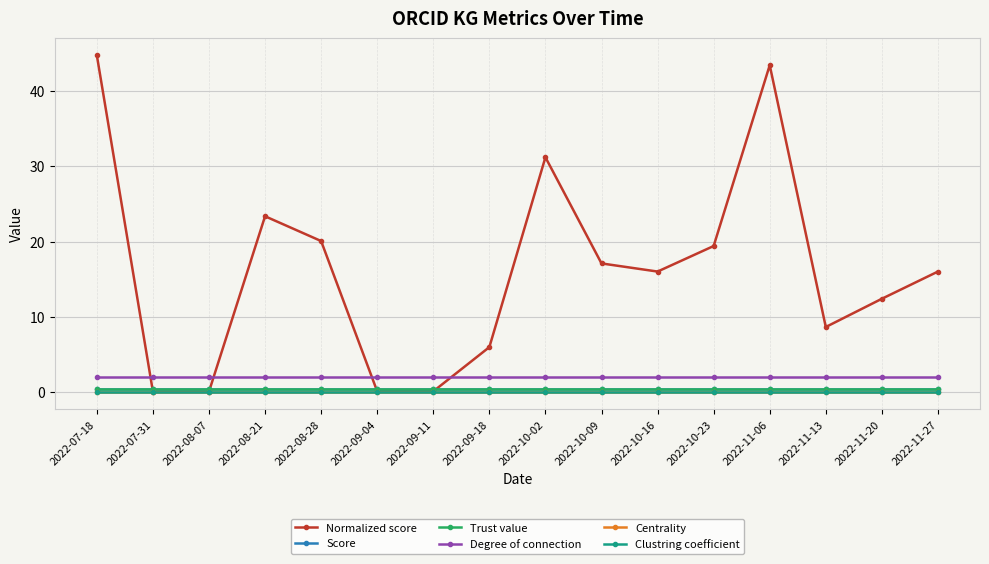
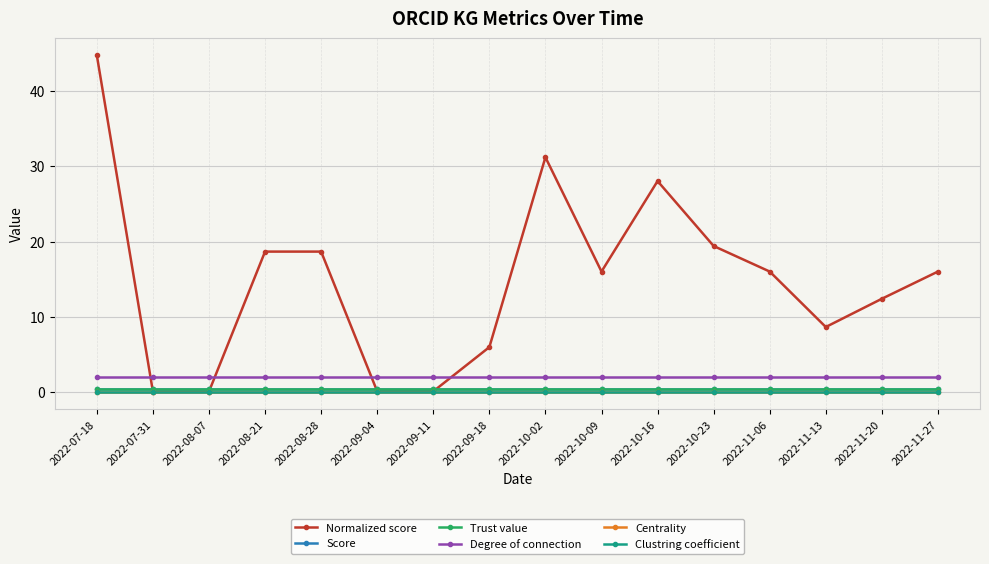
Normalized score, 2022-08-21: 23 -> 19
Normalized score, 2022-08-28: 20 -> 19
Normalized score, 2022-10-09: 17 -> 16
Normalized score, 2022-10-16: 16 -> 28
Normalized score, 2022-11-06: 43 -> 16
